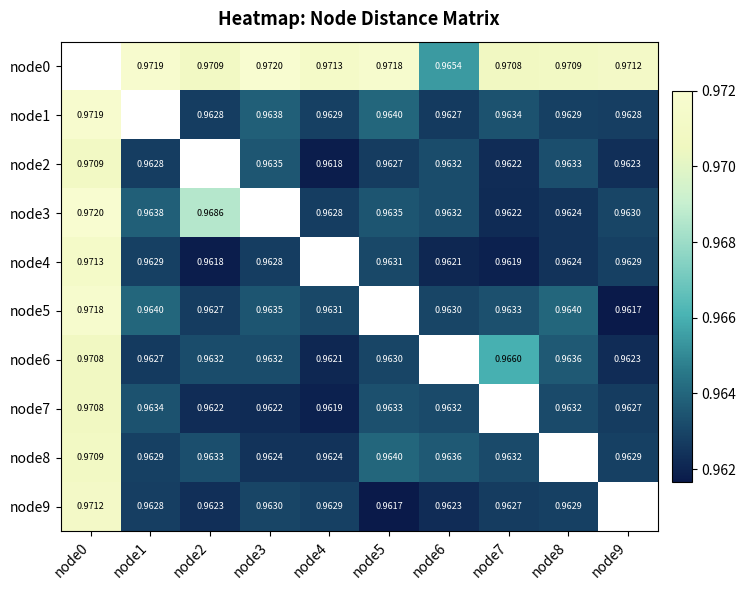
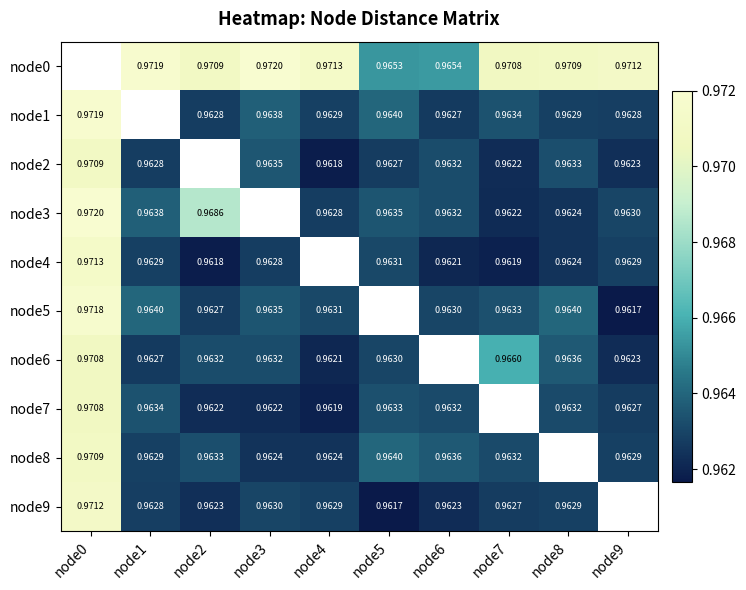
node0, node5: 0.9718 -> 0.9653
